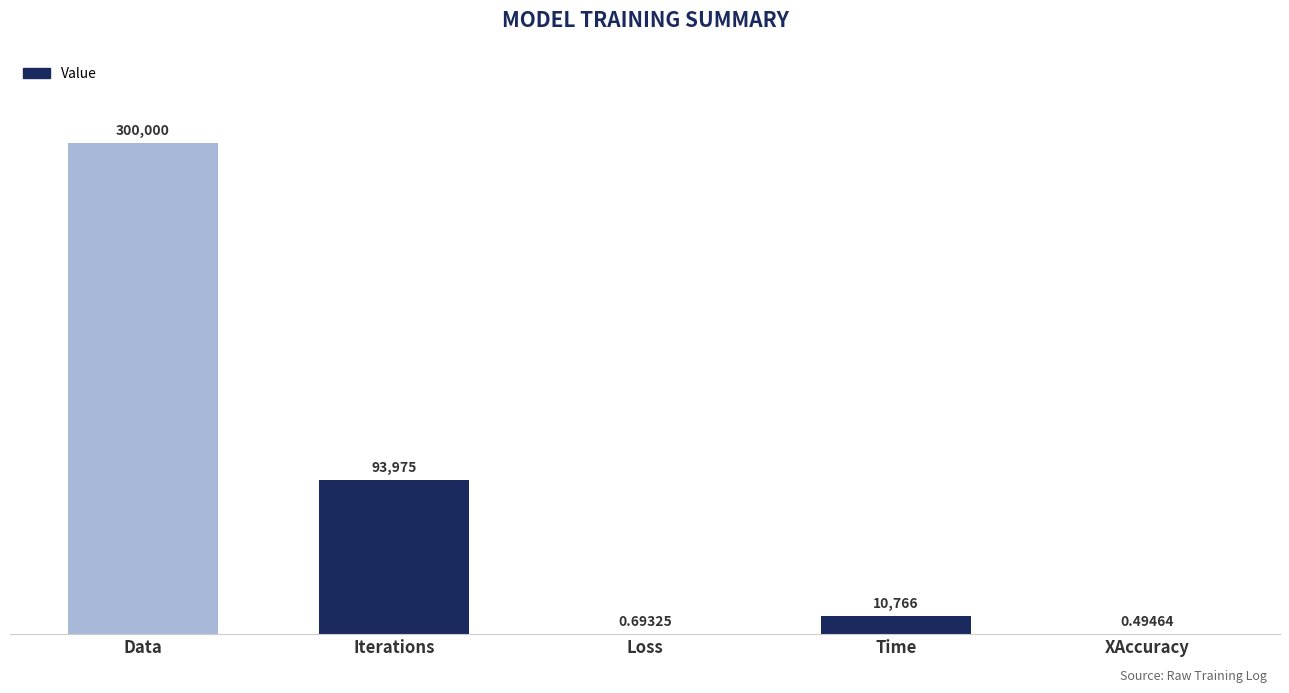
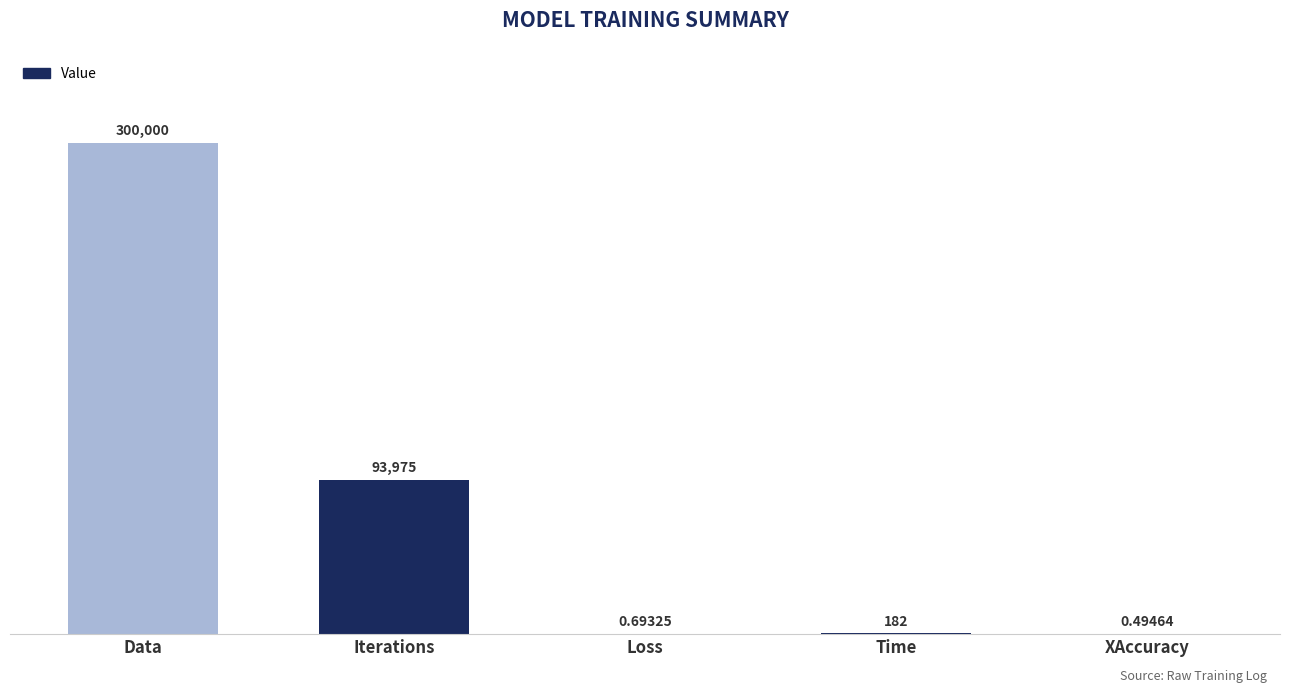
Time: 10,766 -> 182
